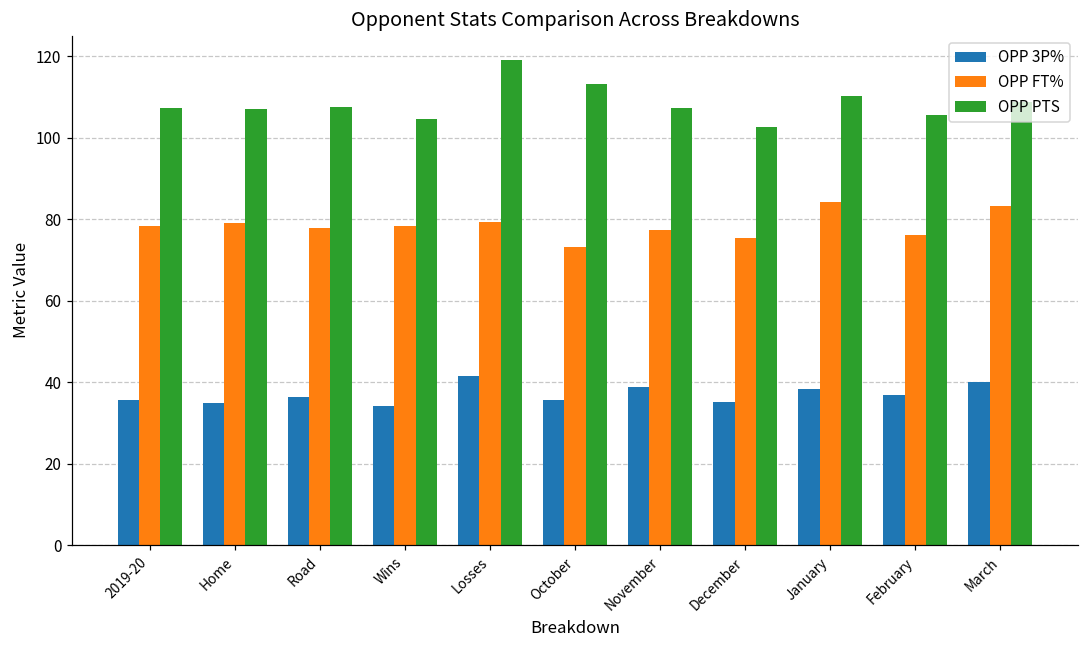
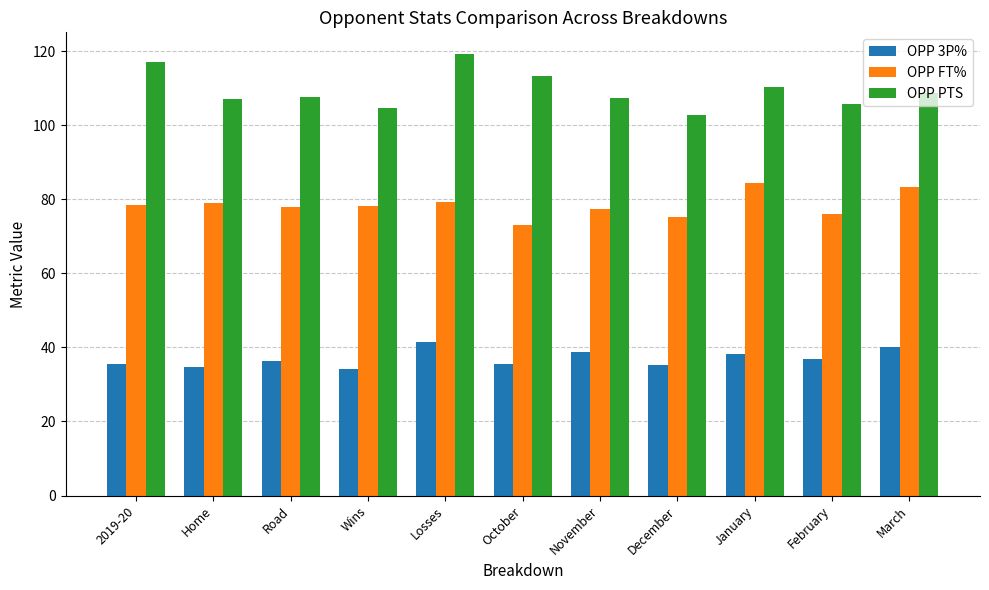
OPP PTS, 2019-20: 107 -> 117
